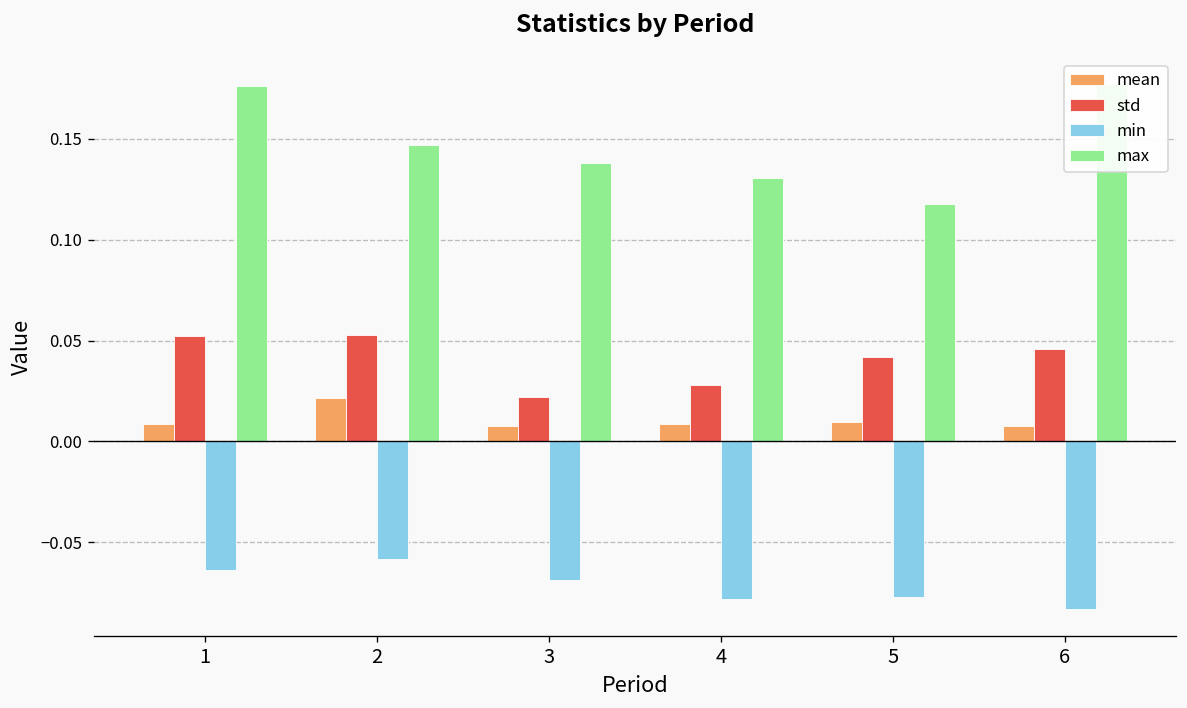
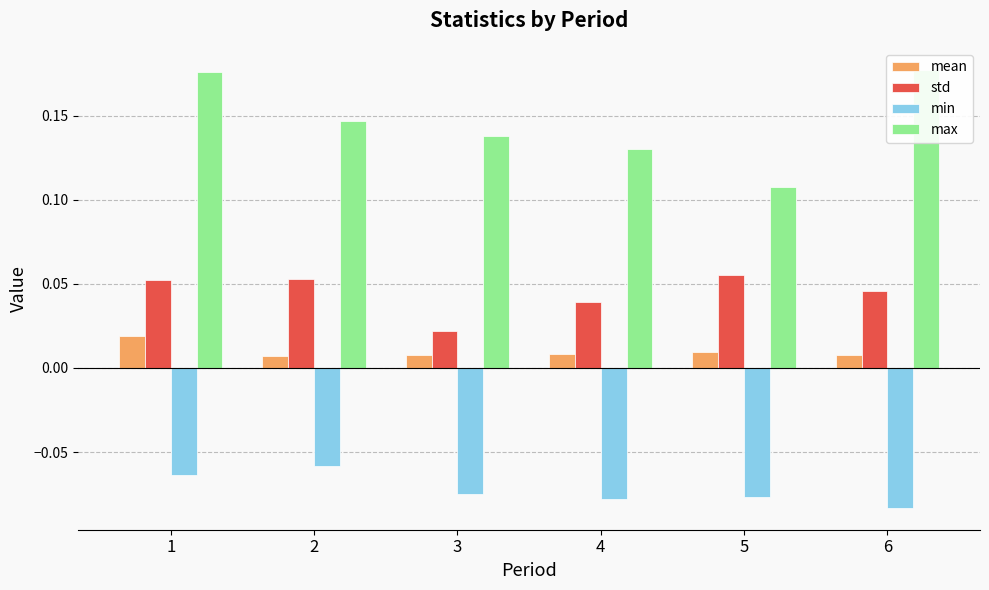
mean, 1: 0.009 -> 0.019
mean, 2: 0.021 -> 0.007
min, 3: -0.068 -> -0.075
std, 4: 0.028 -> 0.039
std, 5: 0.042 -> 0.056
max, 5: 0.118 -> 0.107
